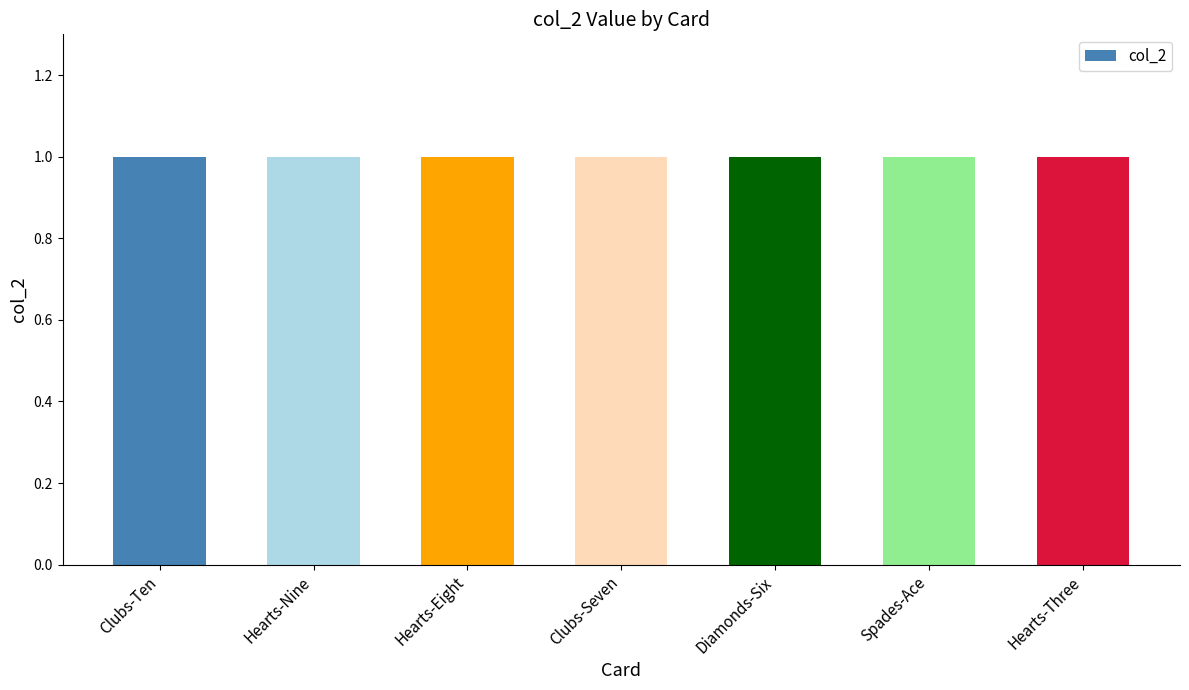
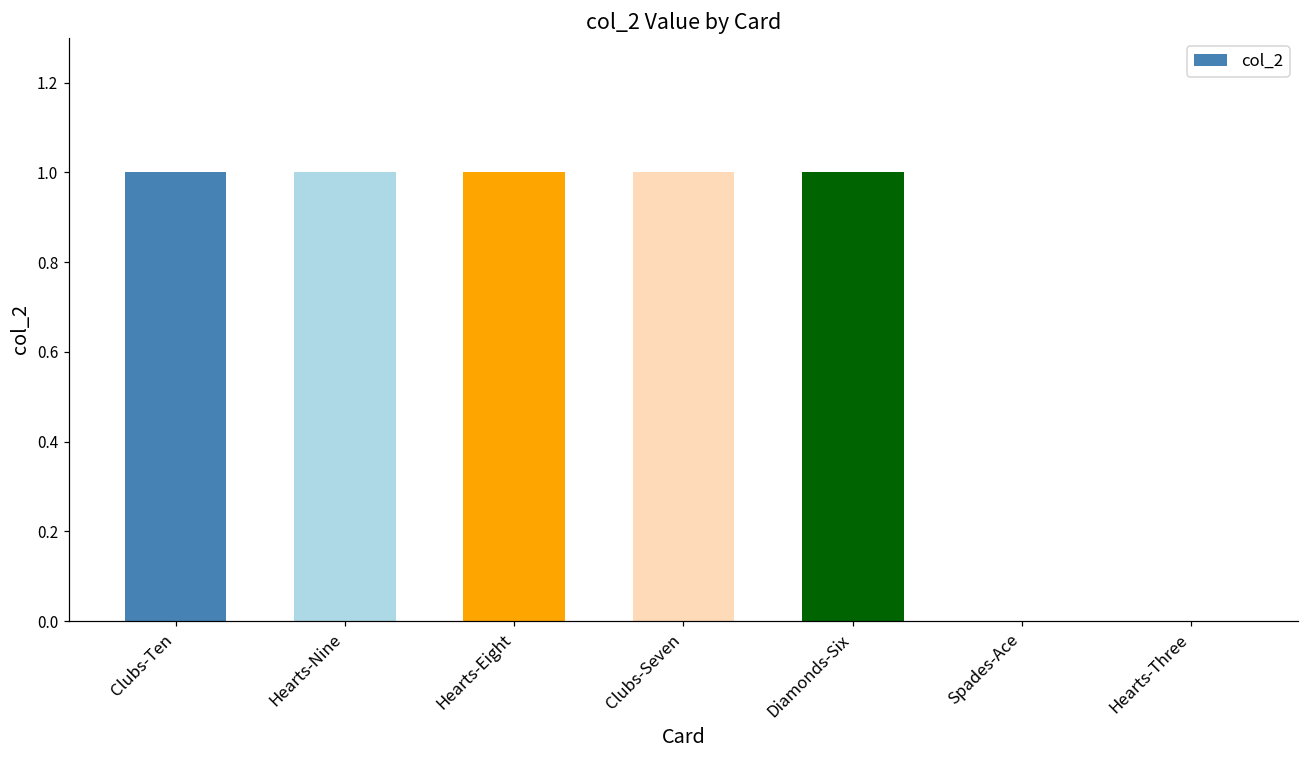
Spades-Ace: 1 -> 0
Hearts-Three: 1 -> 0
